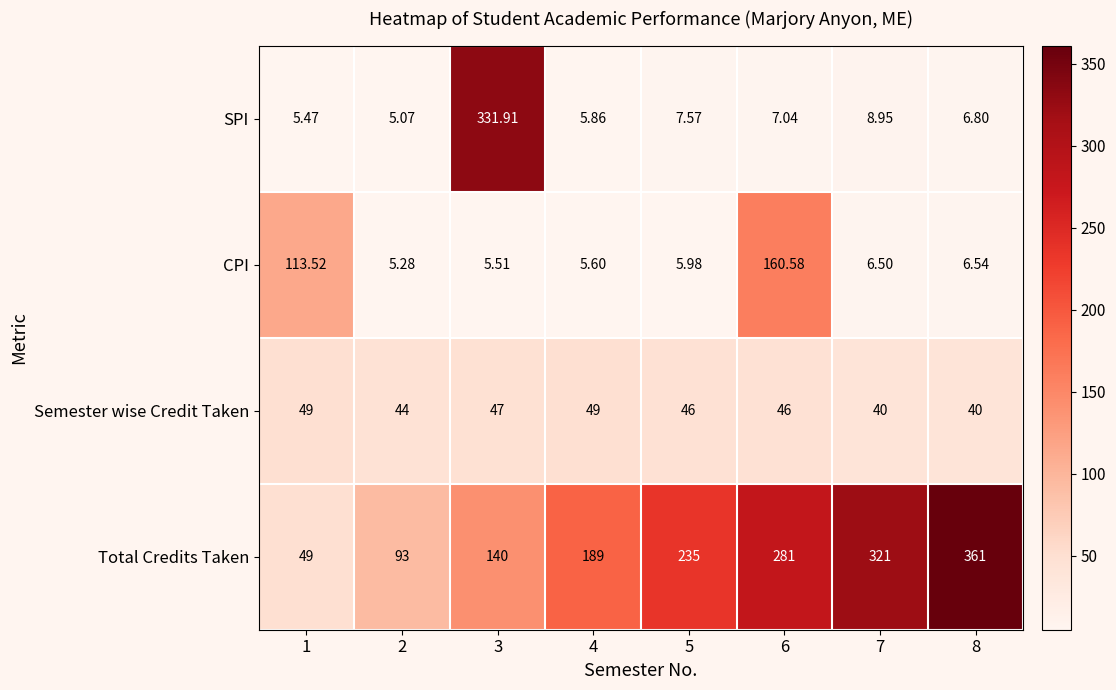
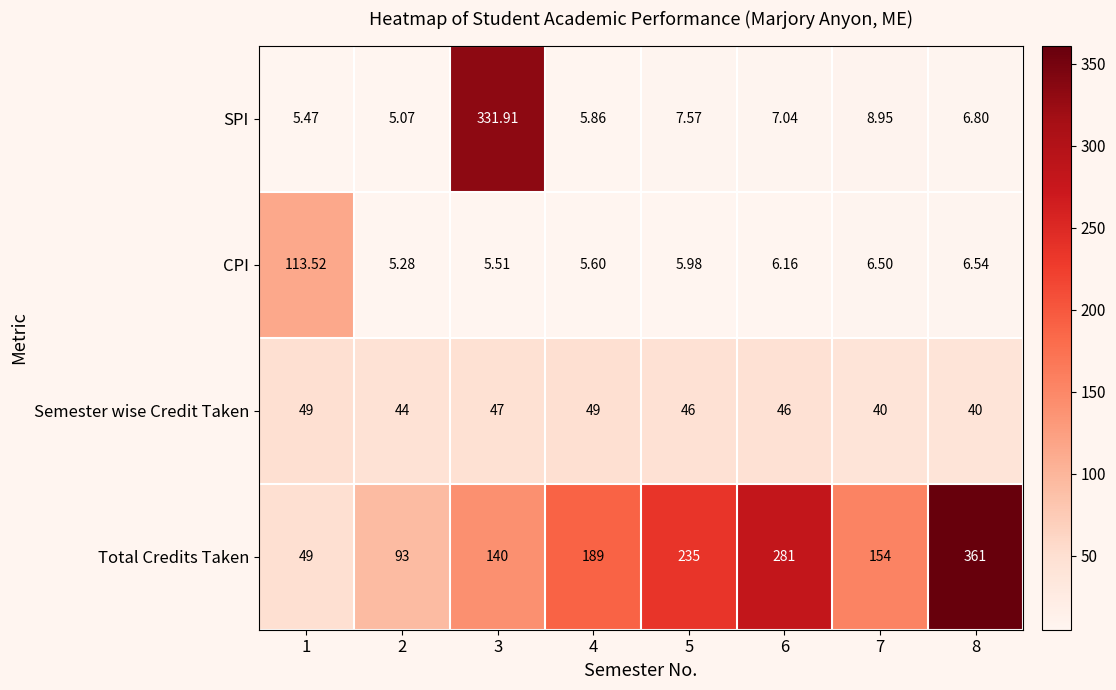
CPI, 6: 160.58 -> 6.16
Total Credits Taken, 7: 321 -> 154
